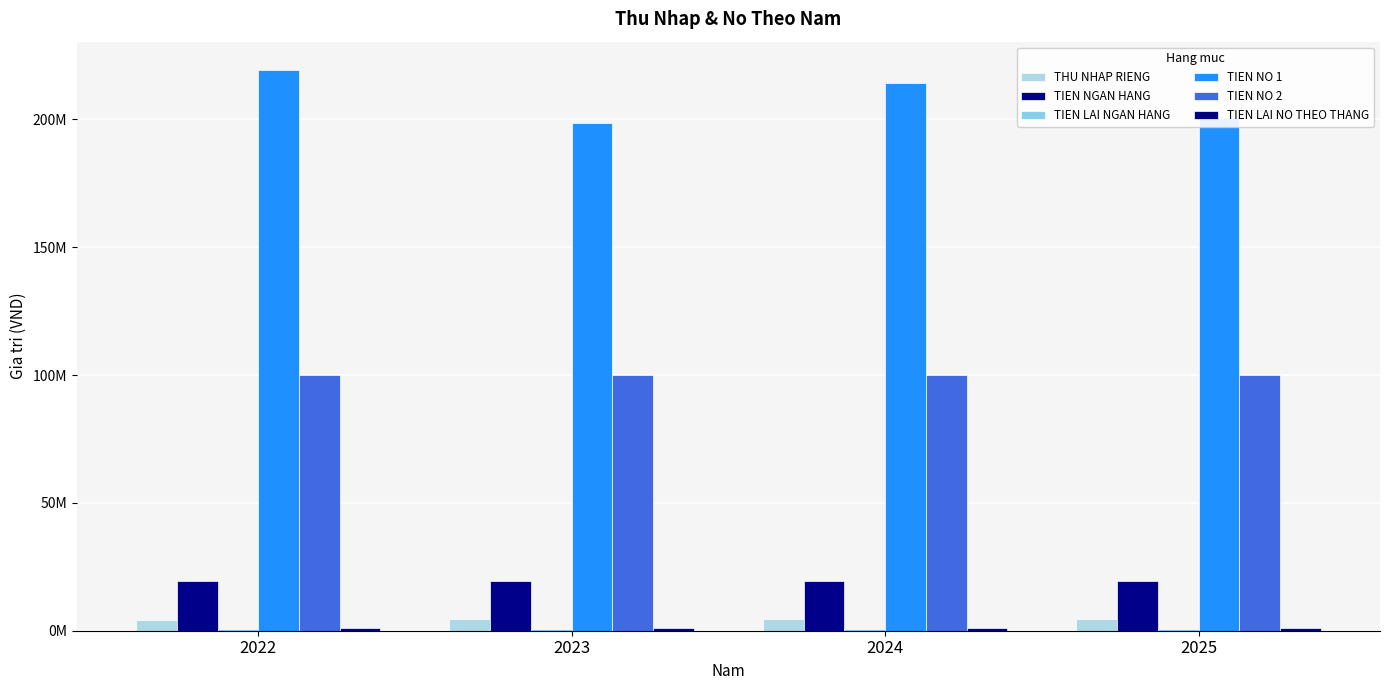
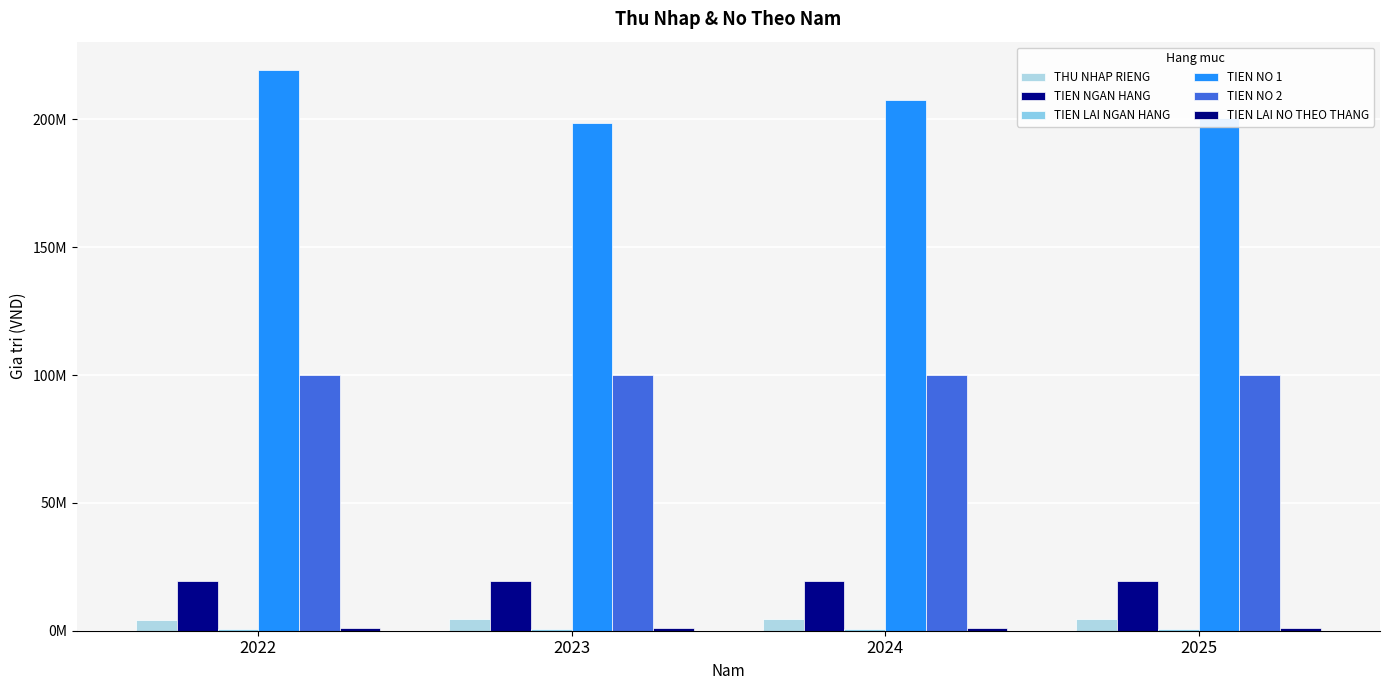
TIEN NO 1, 2024: 214000000 -> 208000000
